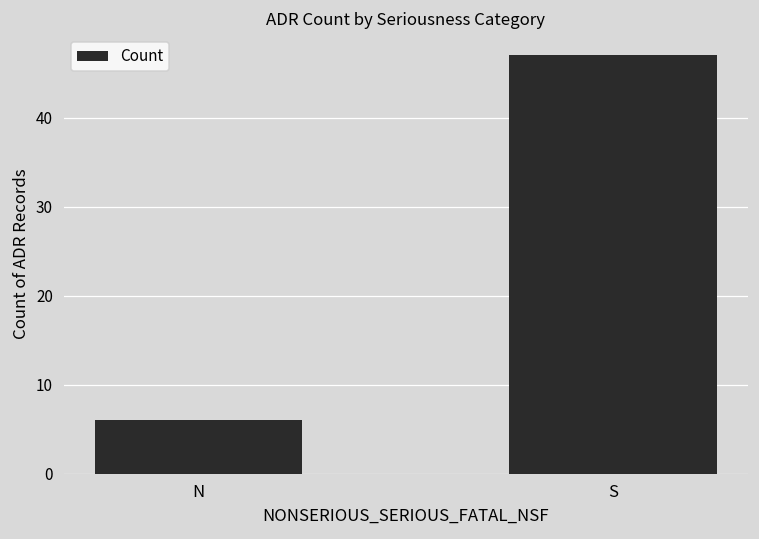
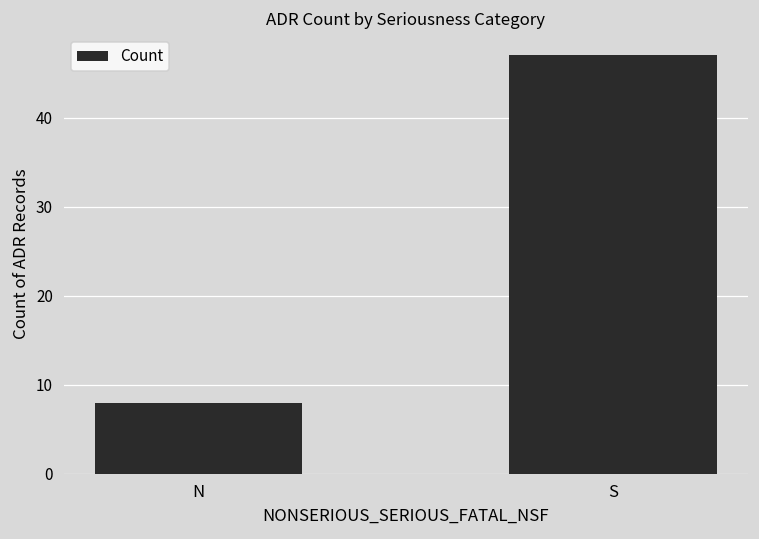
N: 6 -> 8
